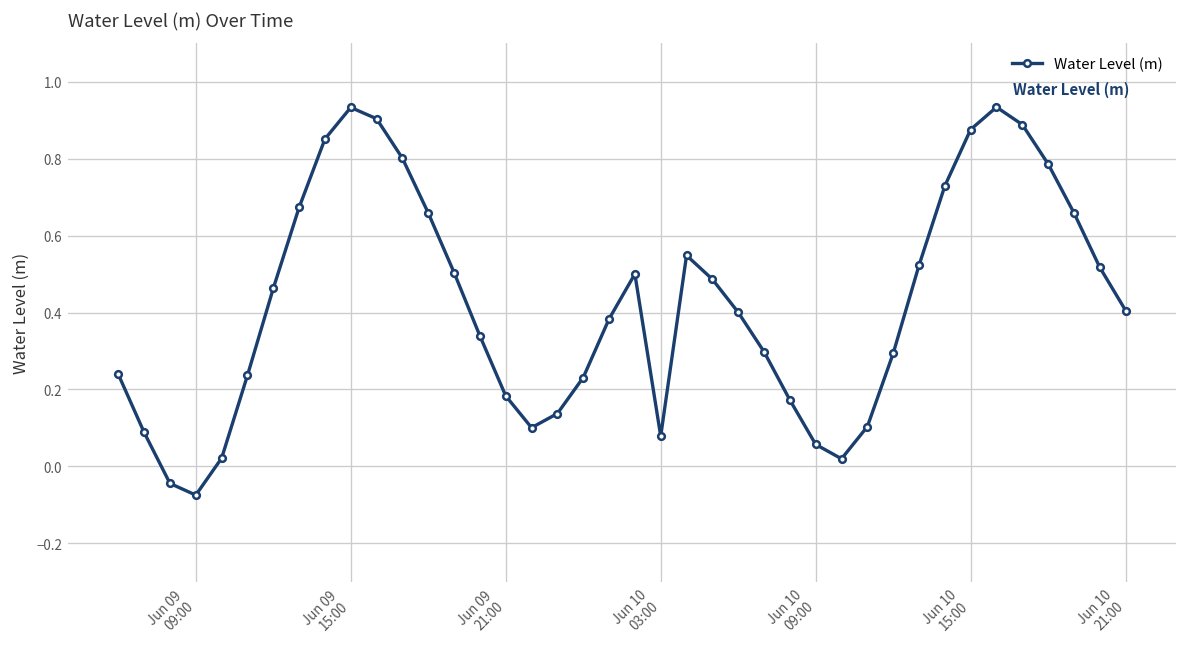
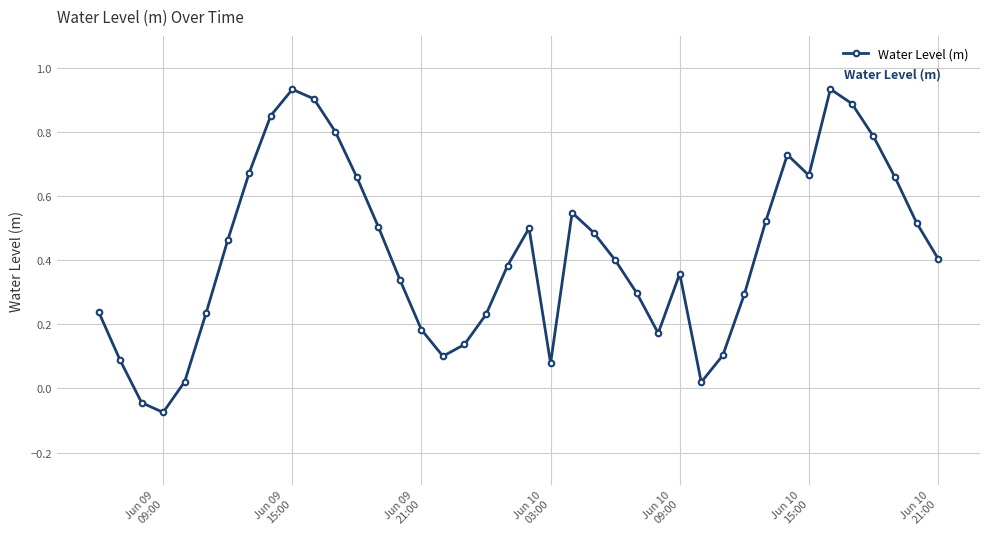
Jun 10 09:00: 0.06 -> 0.36
Jun 10 15:00: 0.88 -> 0.66
